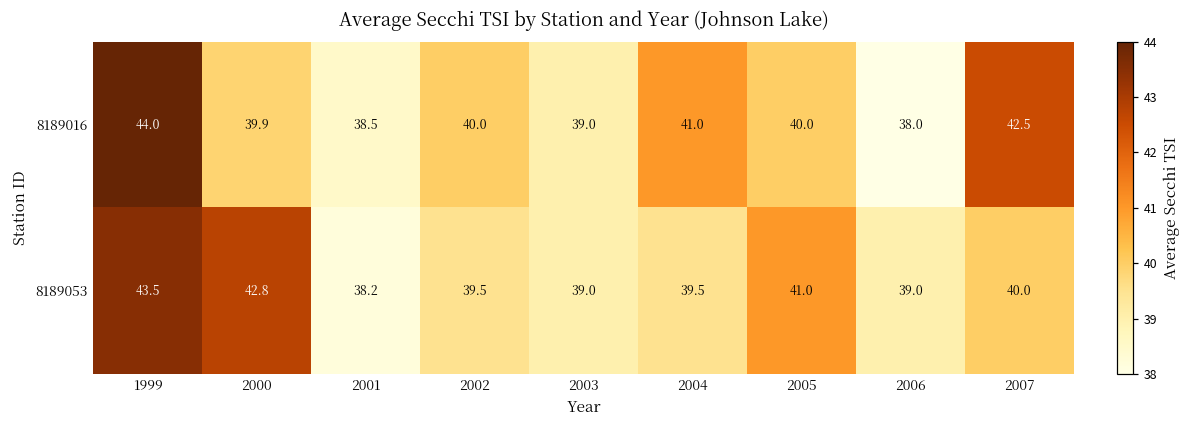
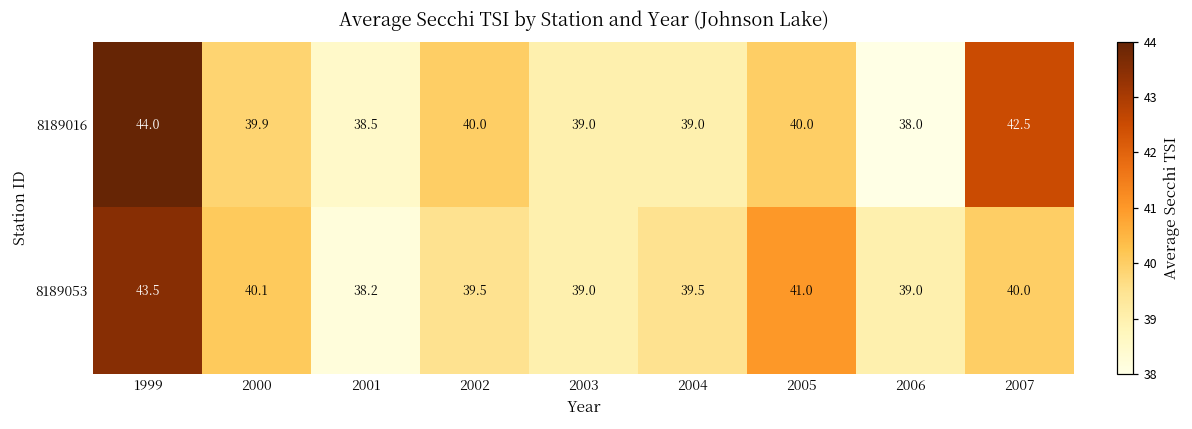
8189016, 2004: 41.0 -> 39.0
8189053, 2000: 42.8 -> 40.1
